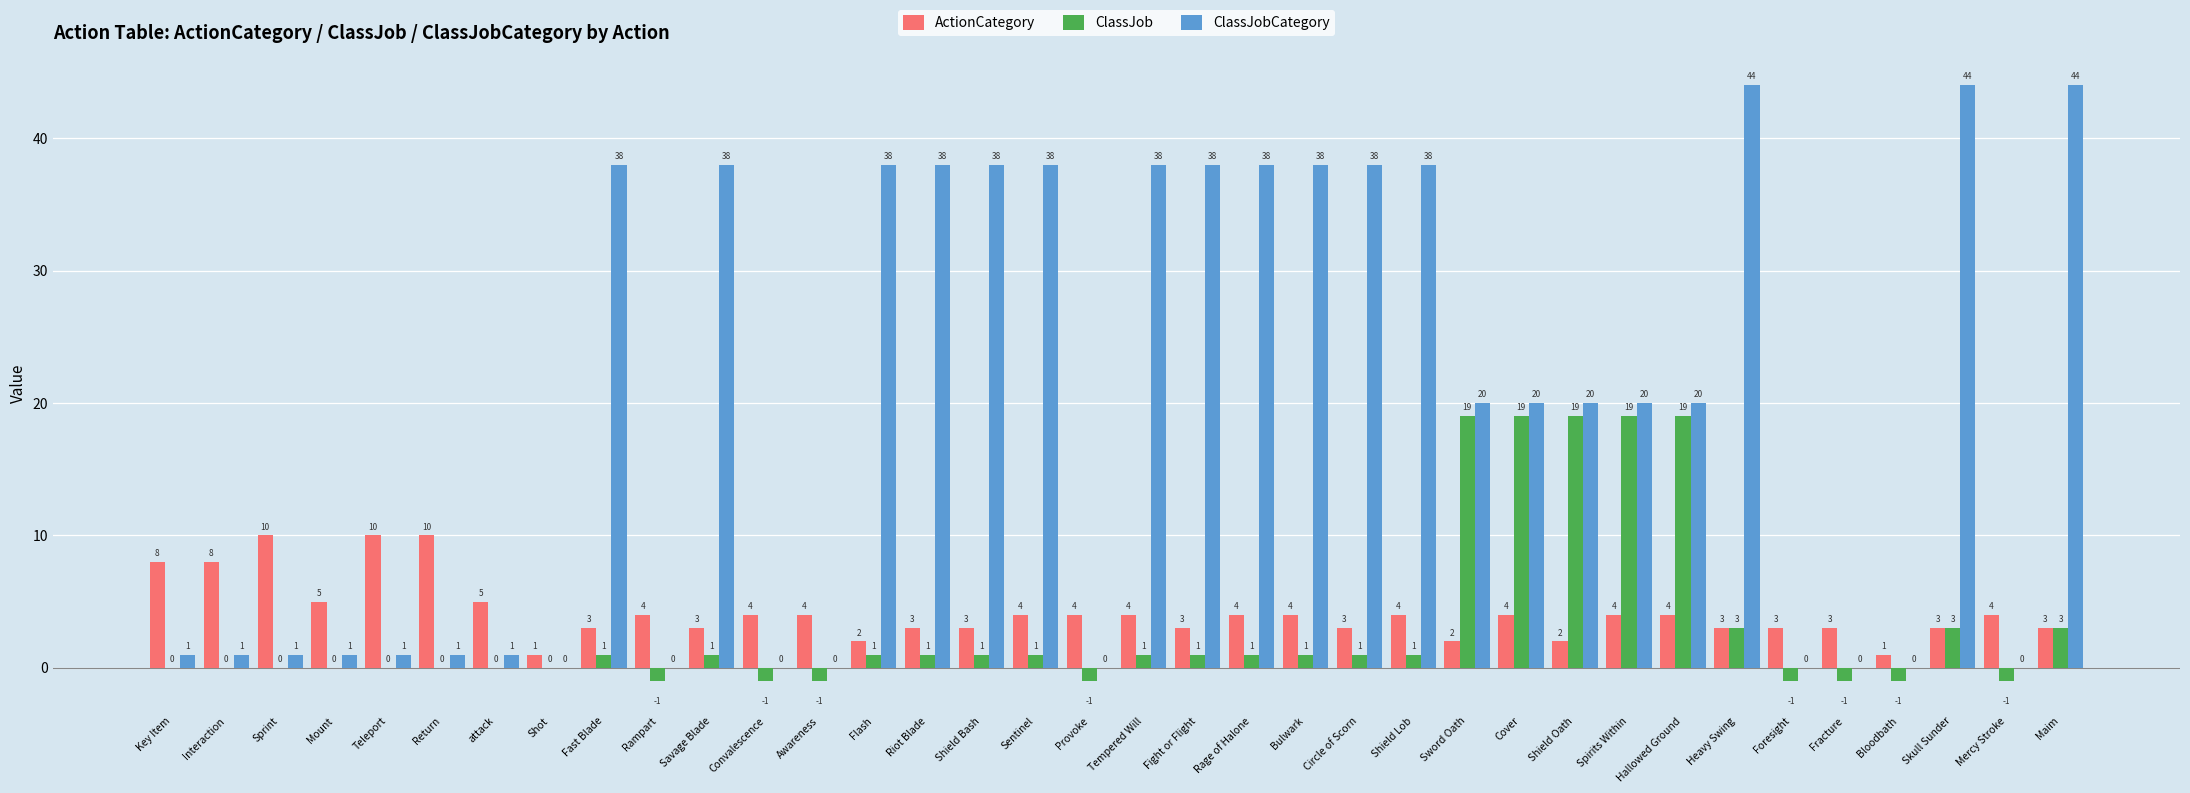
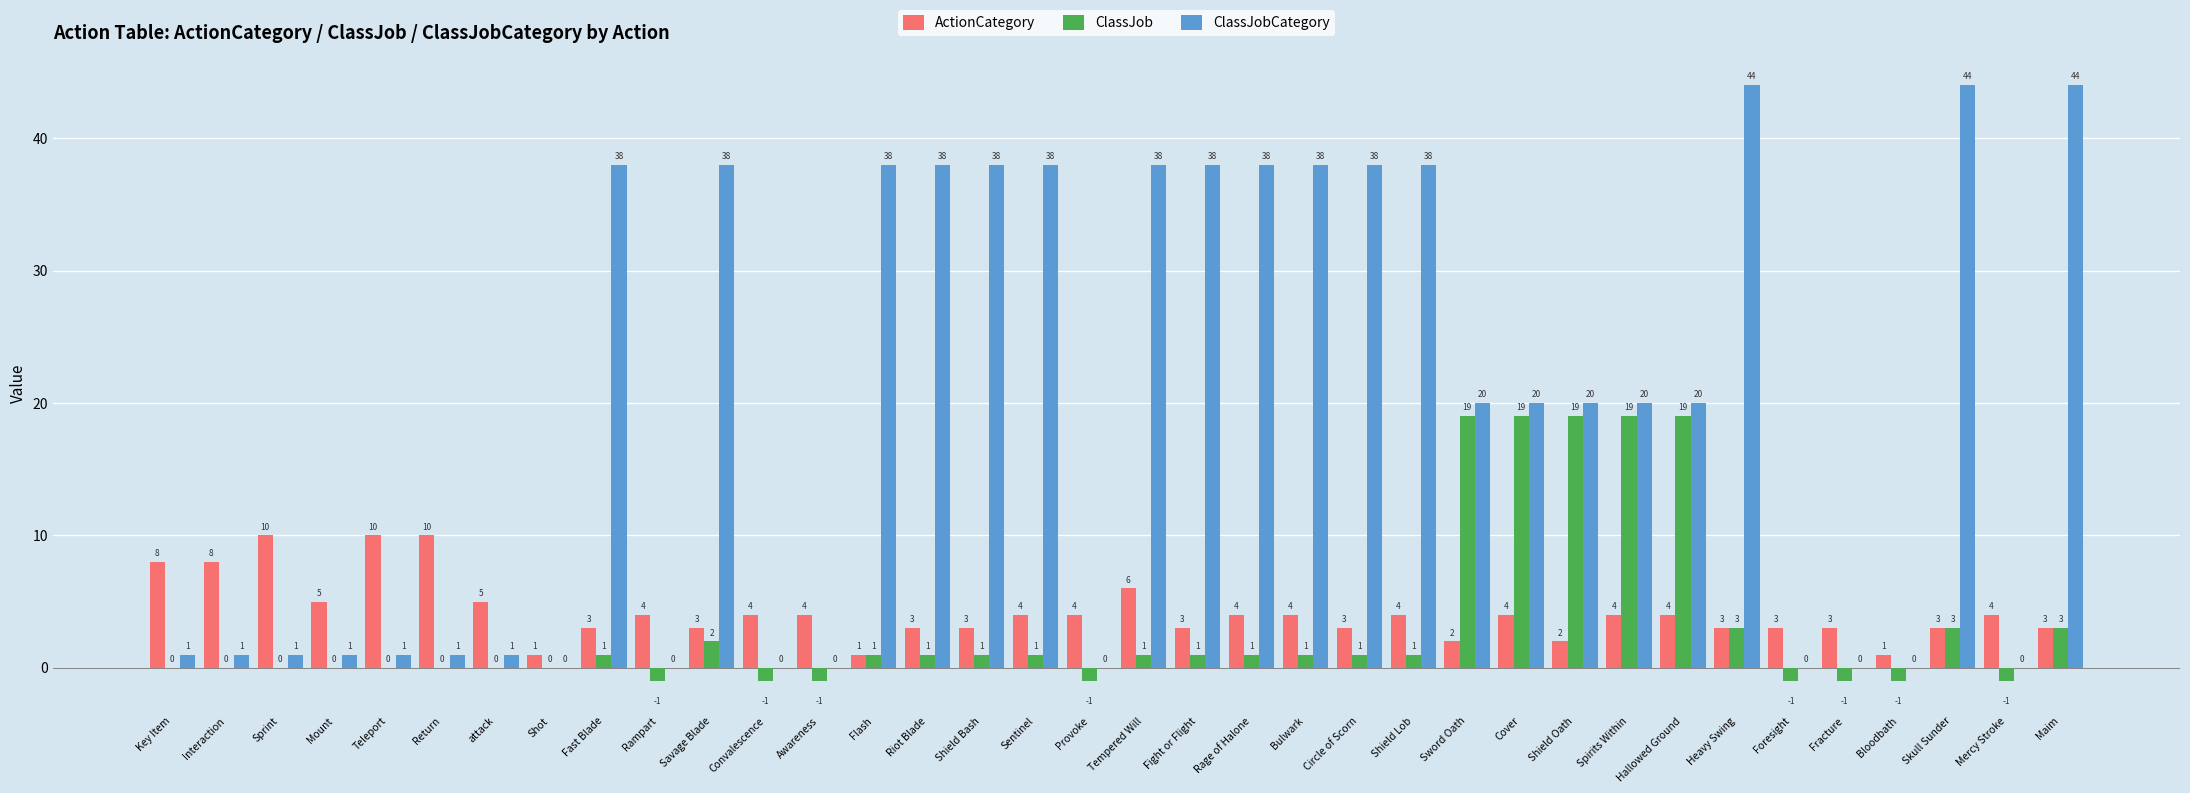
ClassJob, Savage Blade: 1 -> 2
ActionCategory, Flash: 2 -> 1
ActionCategory, Tempered Will: 4 -> 6
